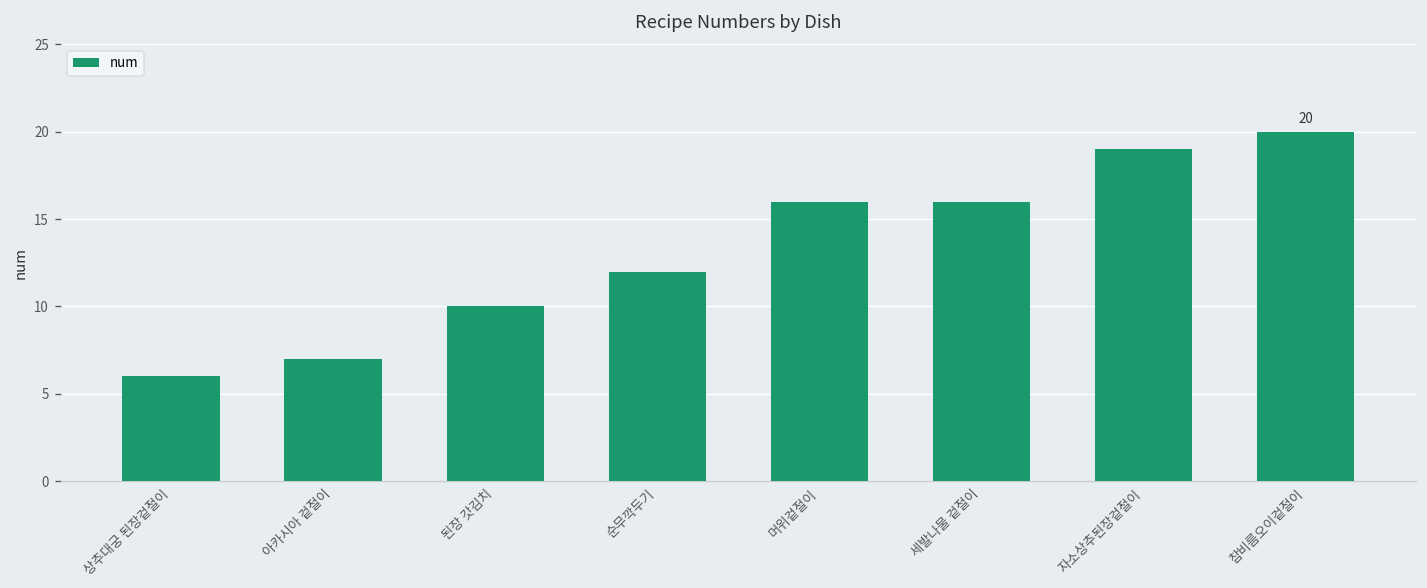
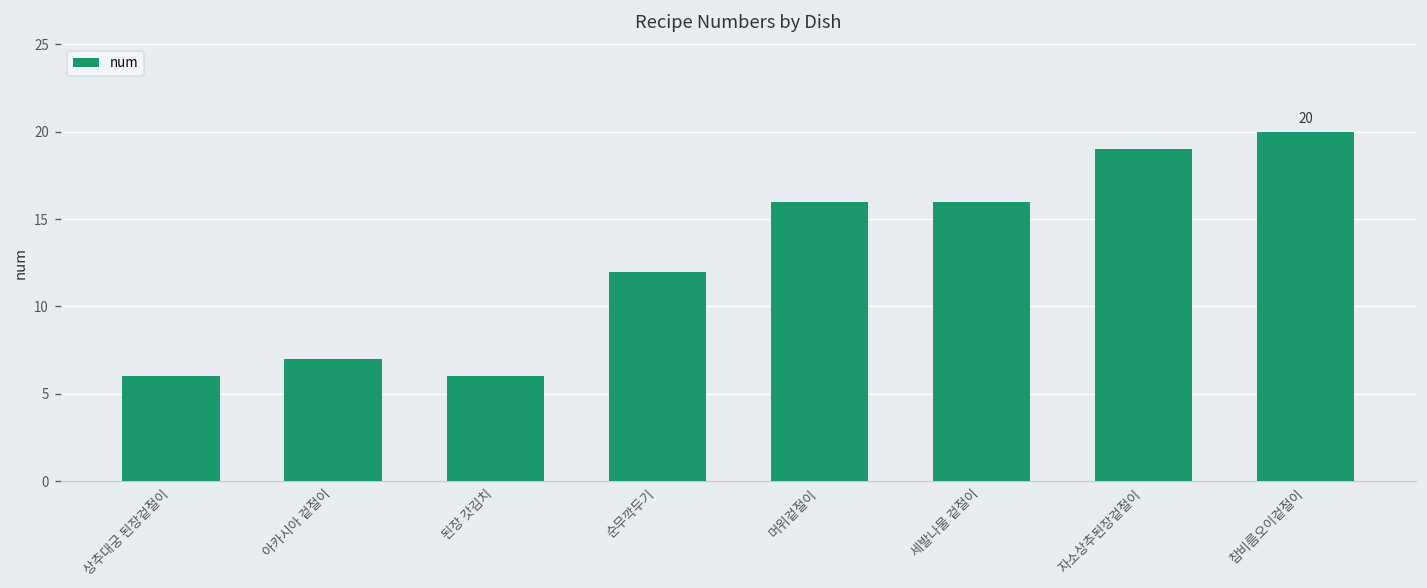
된장 갓김치: 10 -> 6
